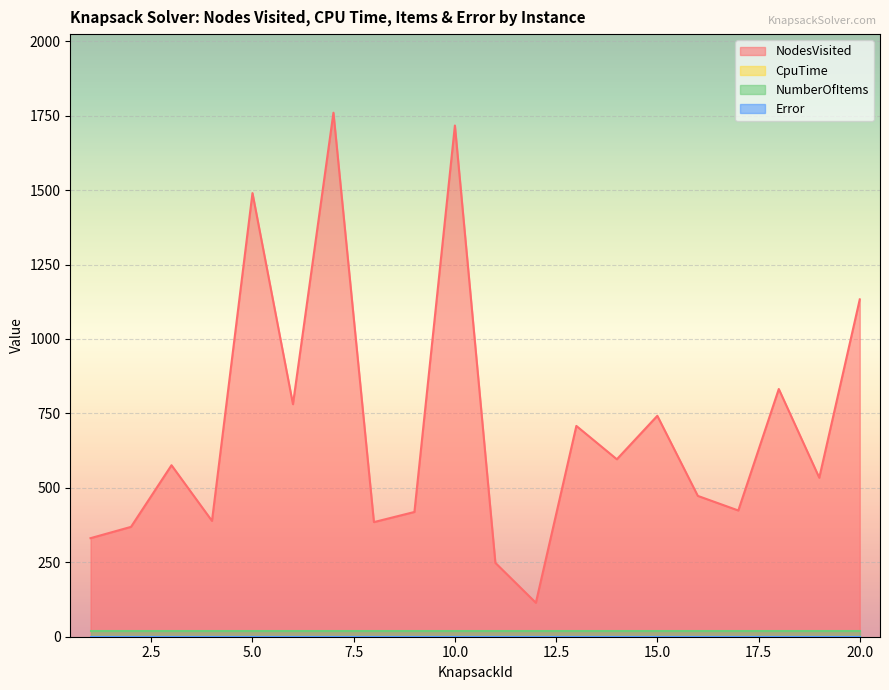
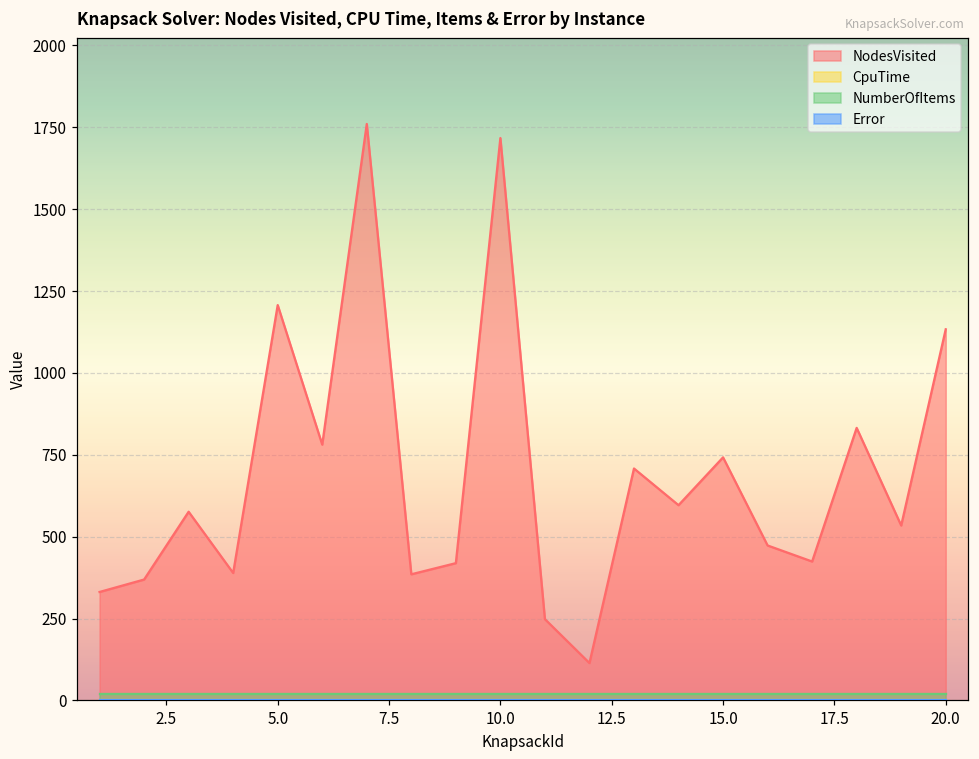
NodesVisited, 5.0: 1490 -> 1210
